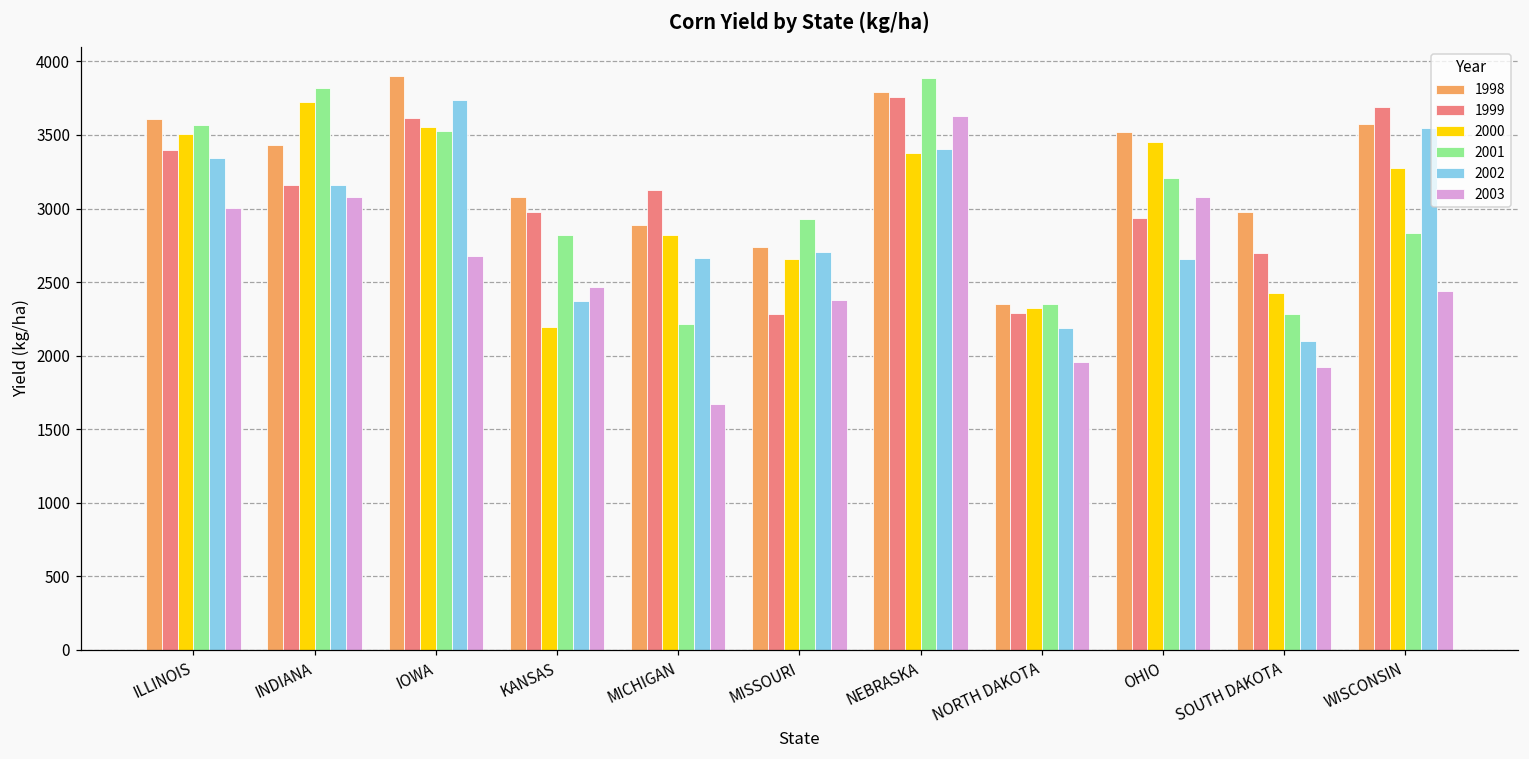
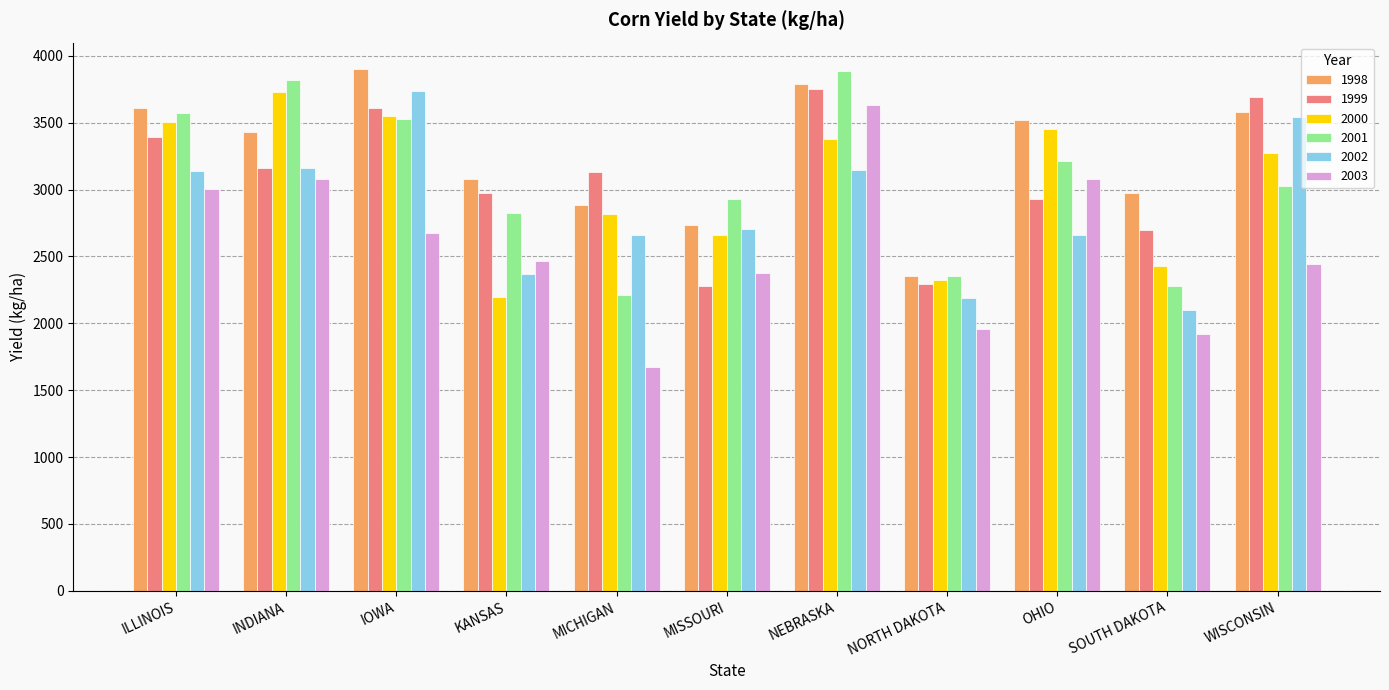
2002, ILLINOIS: 3340 -> 3140
2002, NEBRASKA: 3400 -> 3150
2001, WISCONSIN: 2830 -> 3020
